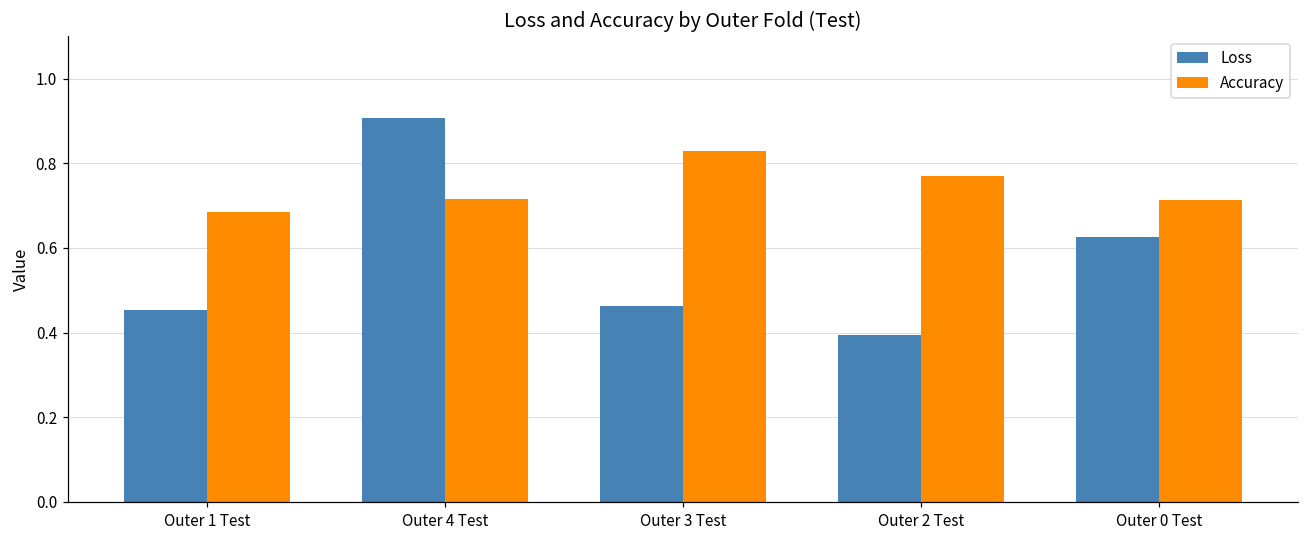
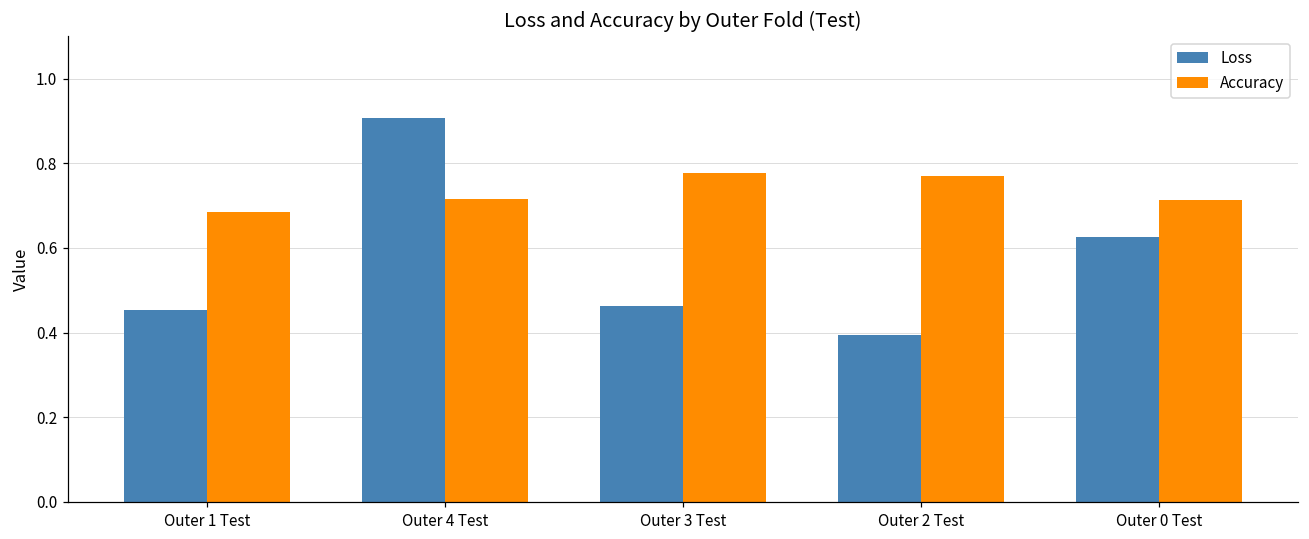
Accuracy, Outer 3 Test: 0.83 -> 0.78
